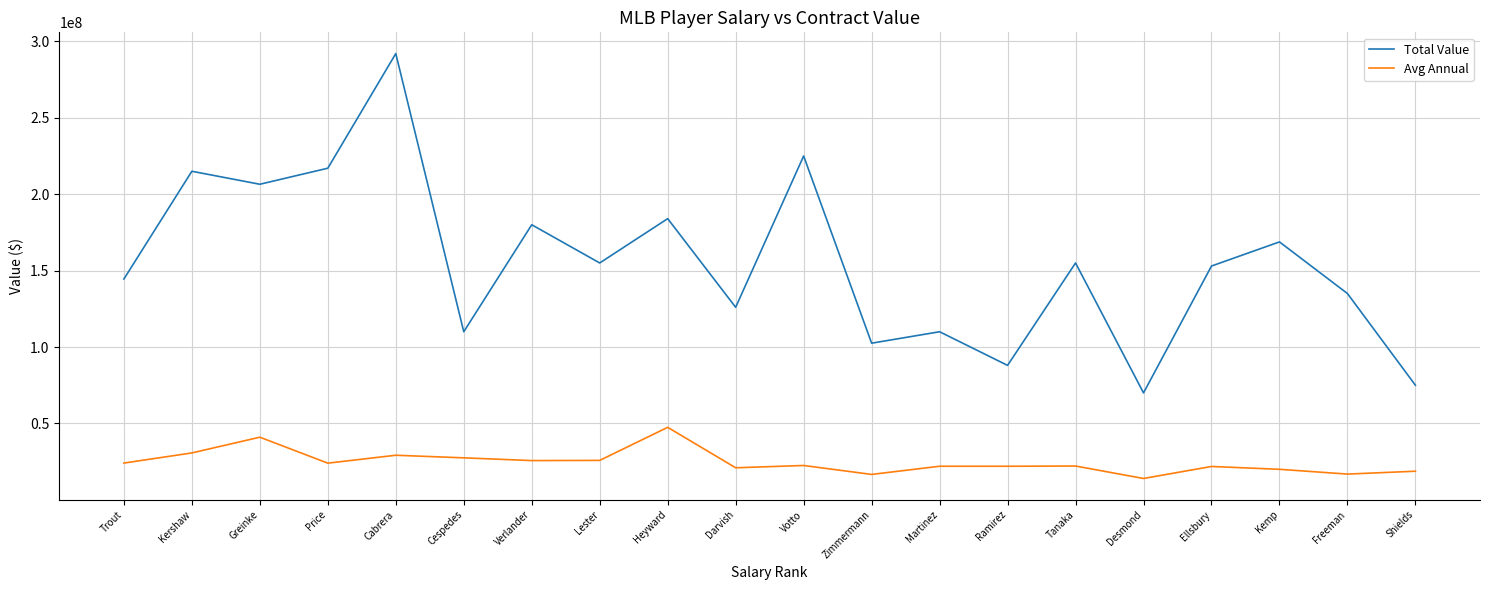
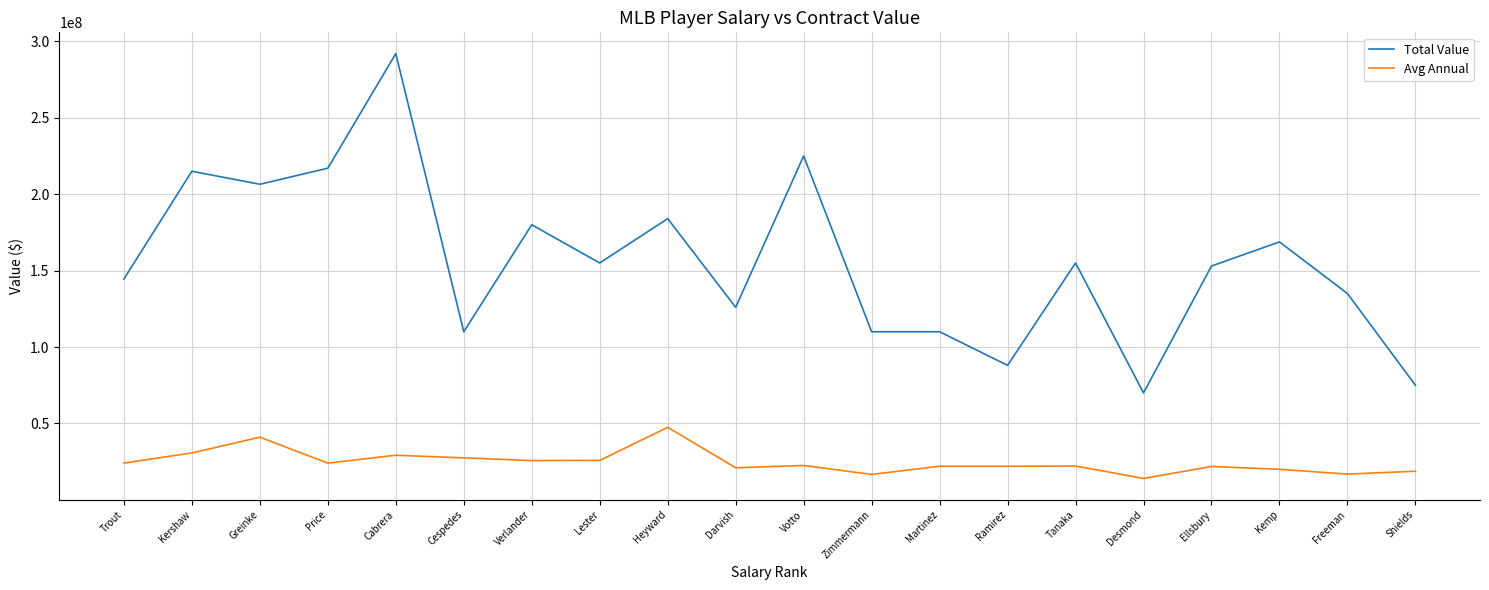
Total Value, Zimmermann: 103000000 -> 110000000
